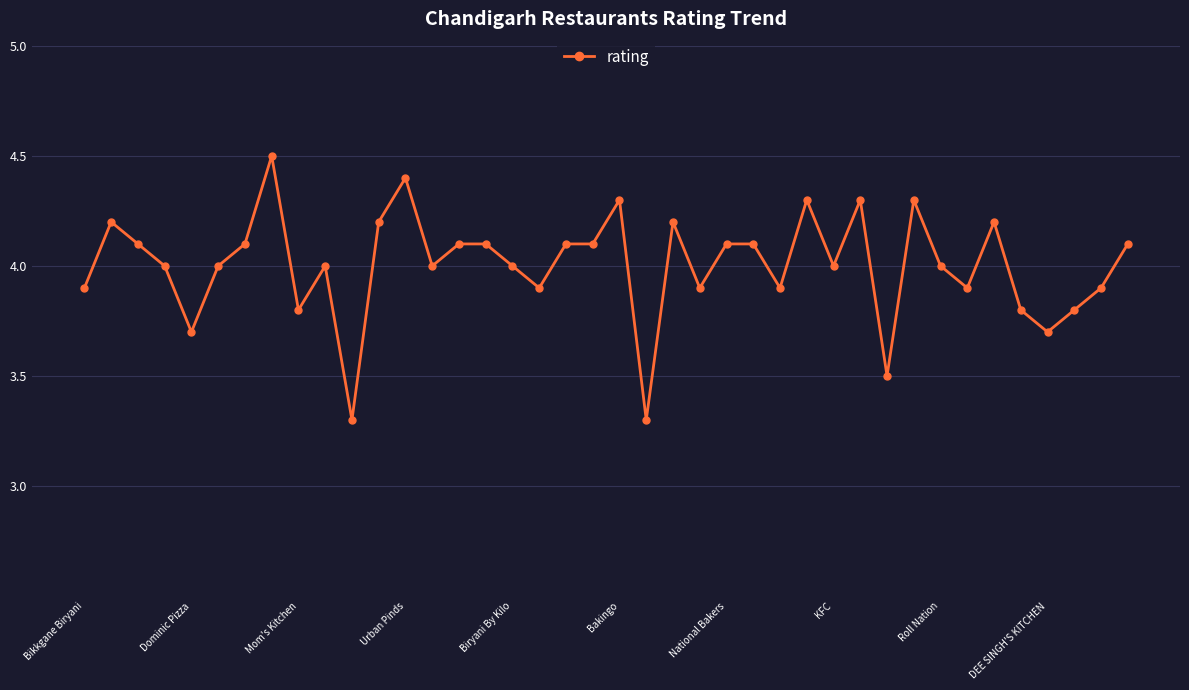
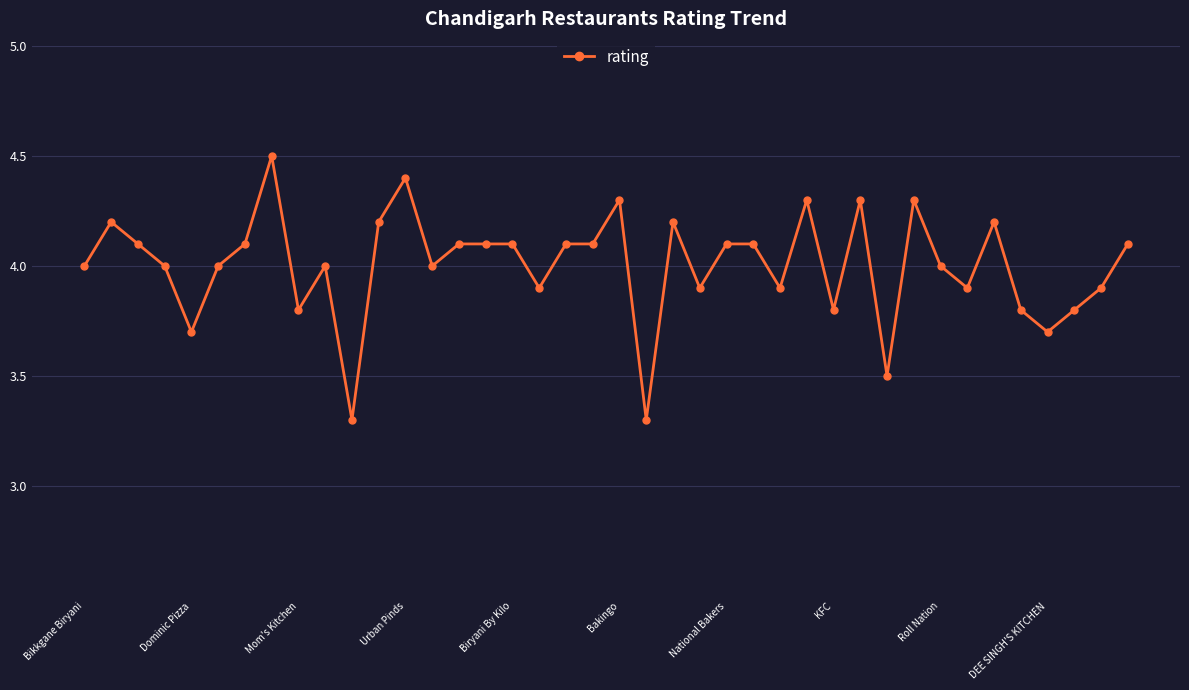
Bikkgane Biryani: 3.9 -> 4.0
Biryani By Kilo: 4.0 -> 4.1
KFC: 4.0 -> 3.8
